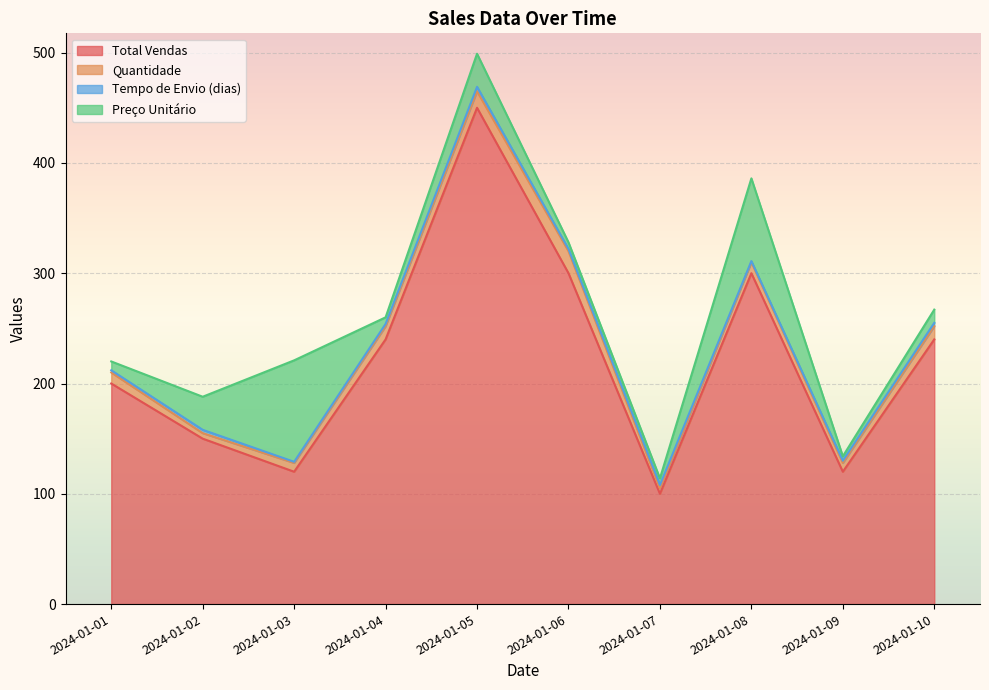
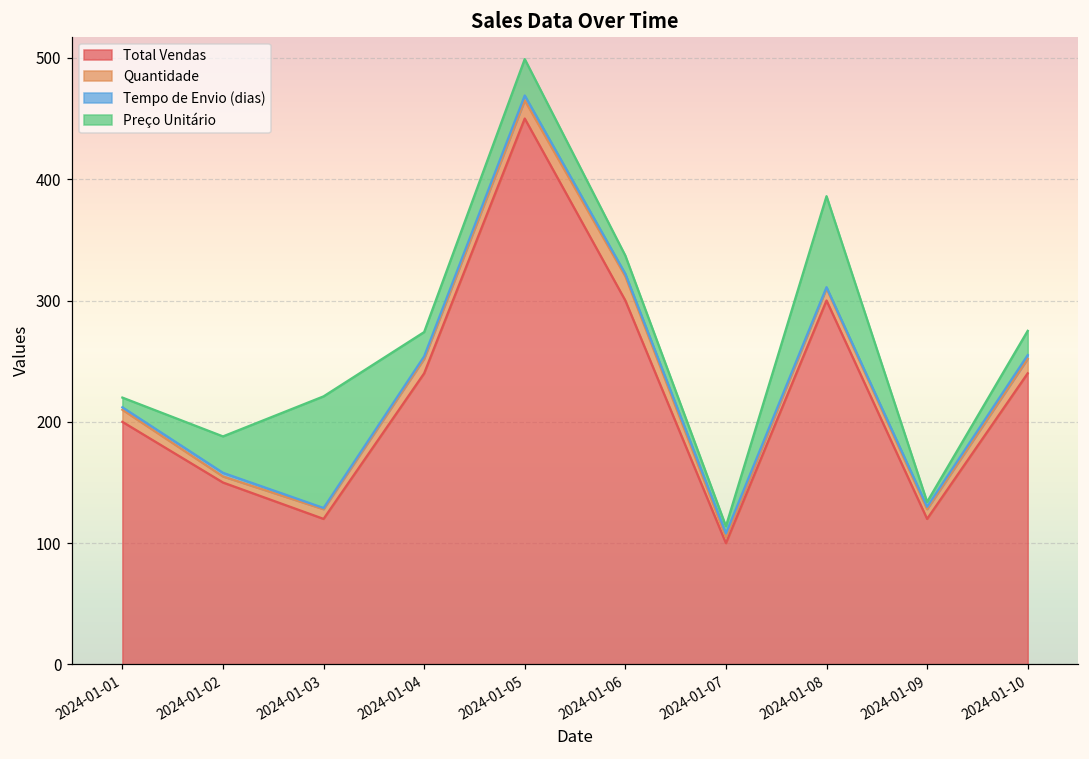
Preço Unitário, 2024-01-04: 6 -> 20
Preço Unitário, 2024-01-06: 6 -> 15
Preço Unitário, 2024-01-10: 12 -> 20
